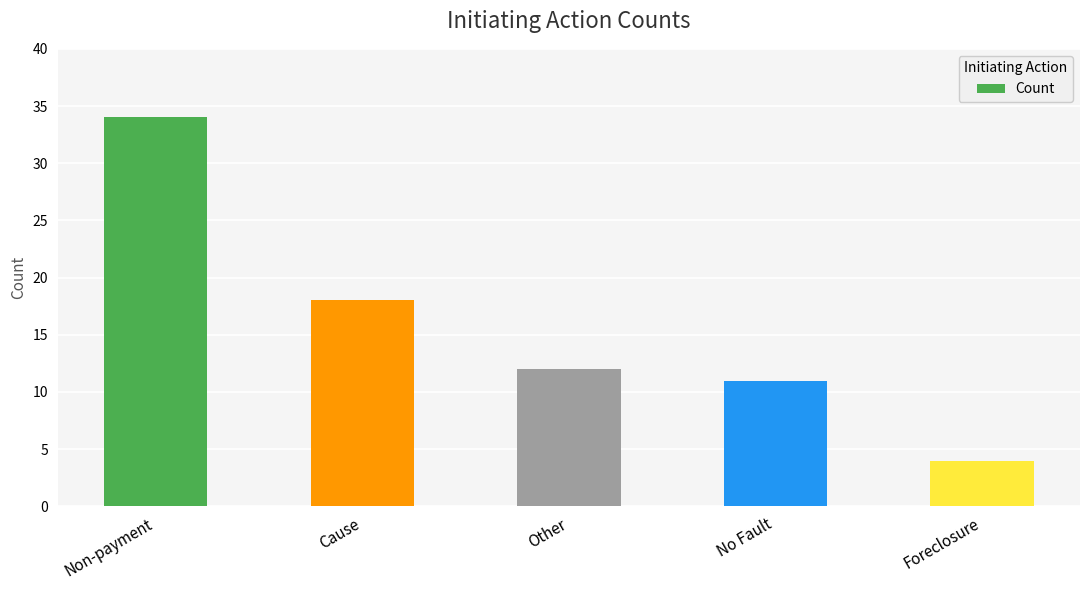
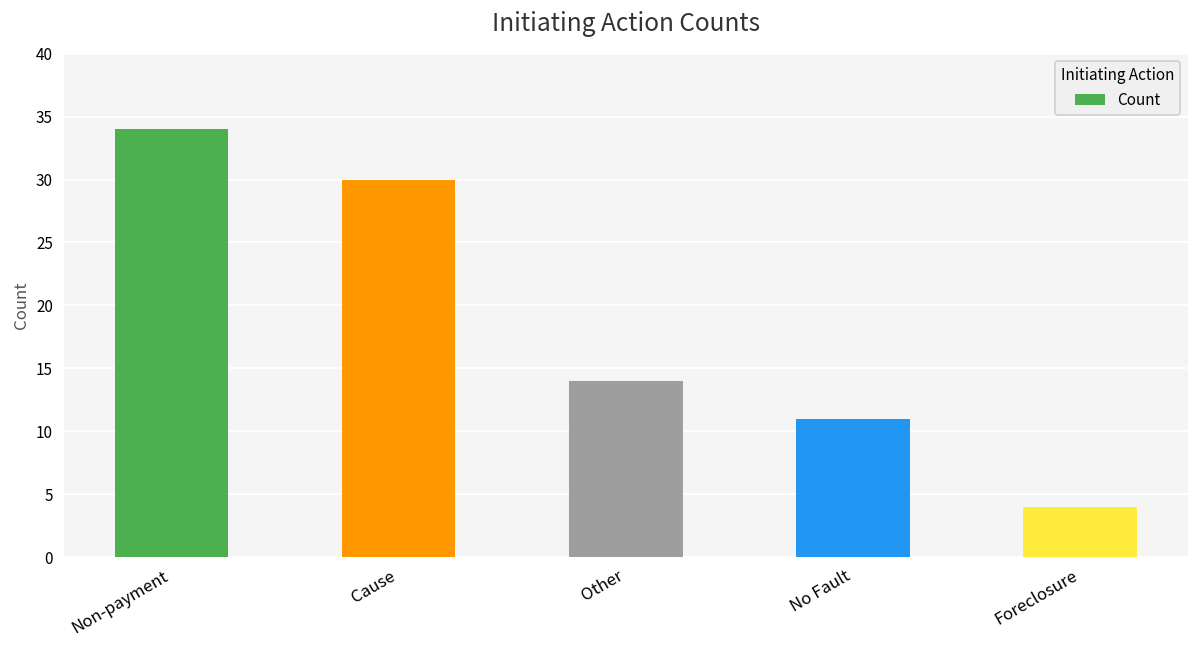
Cause: 18 -> 30
Other: 12 -> 14
